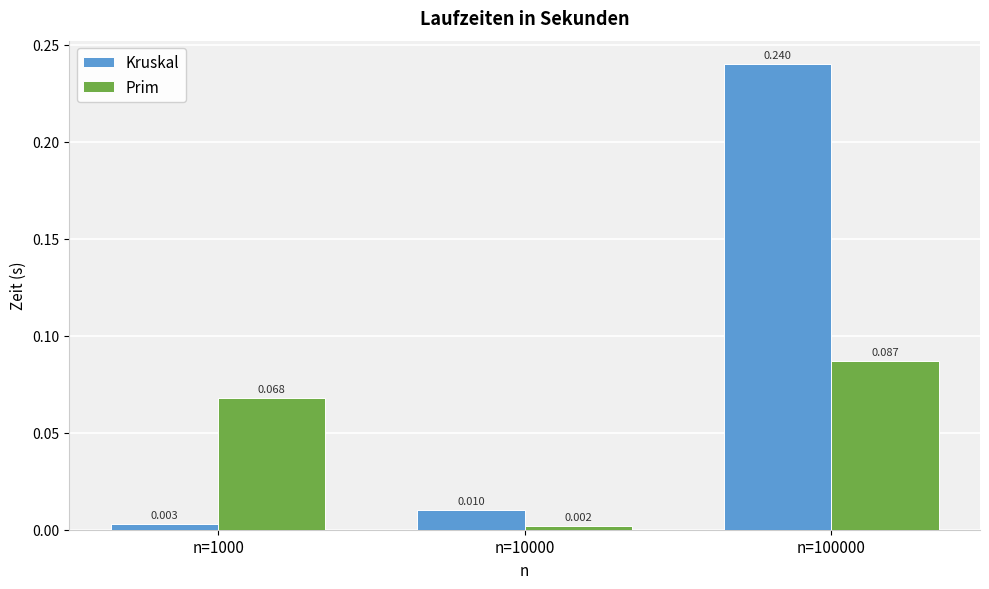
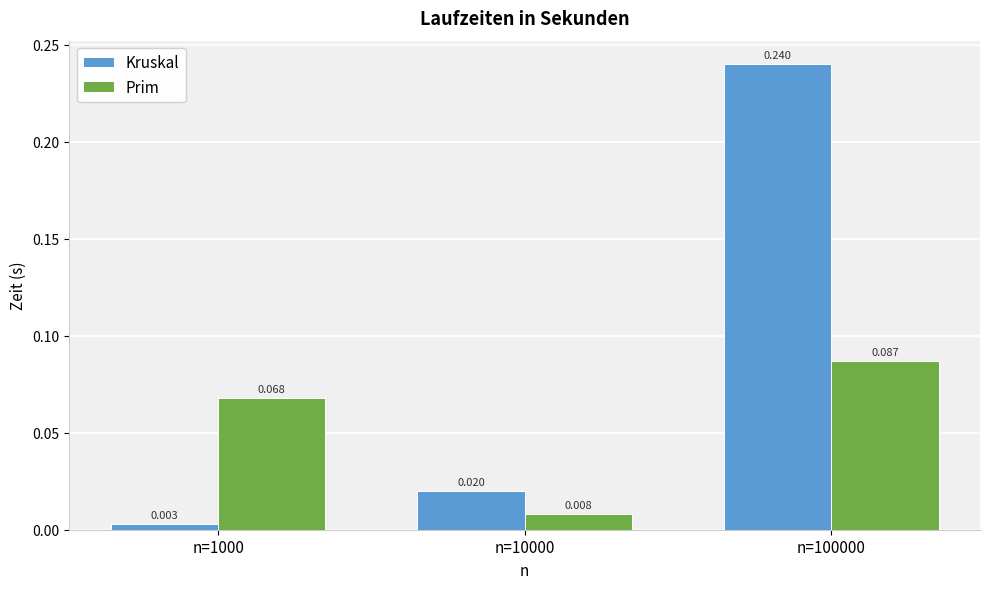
Kruskal, n=10000: 0.010 -> 0.020
Prim, n=10000: 0.002 -> 0.008
